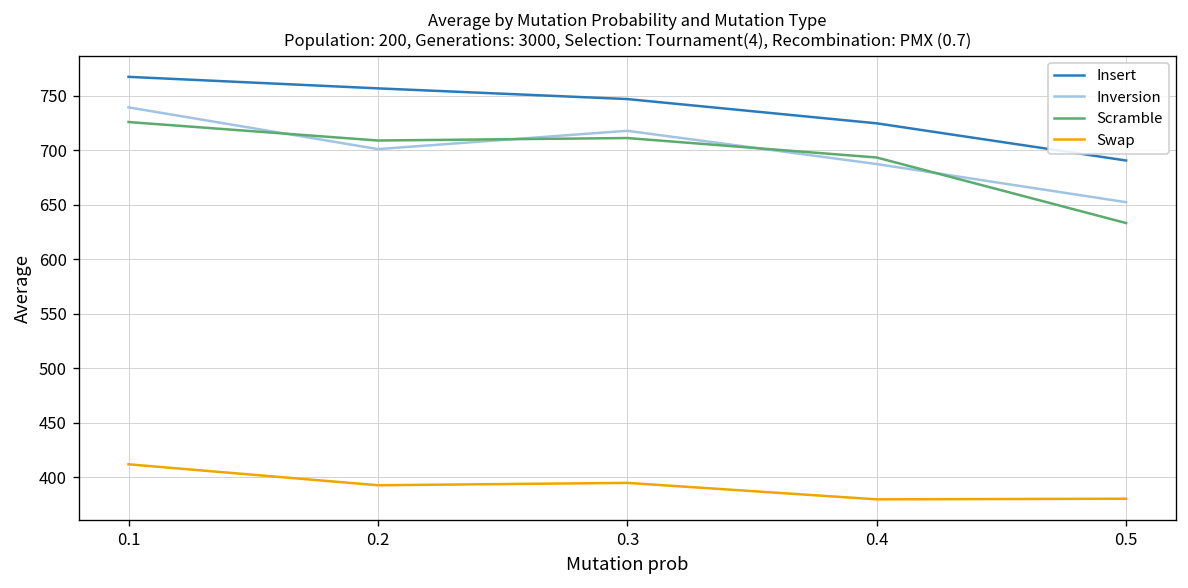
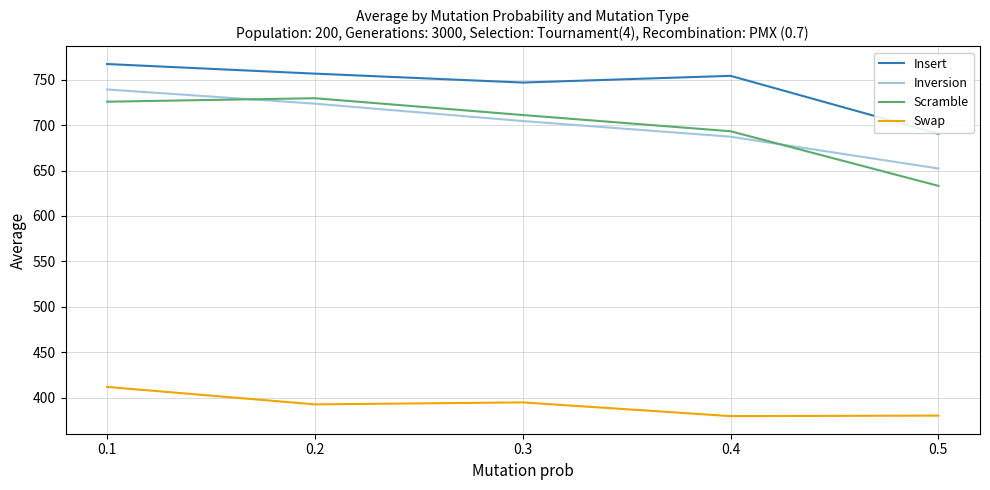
Inversion, 0.2: 700 -> 720
Scramble, 0.2: 710 -> 730
Inversion, 0.3: 720 -> 700
Insert, 0.4: 720 -> 750
